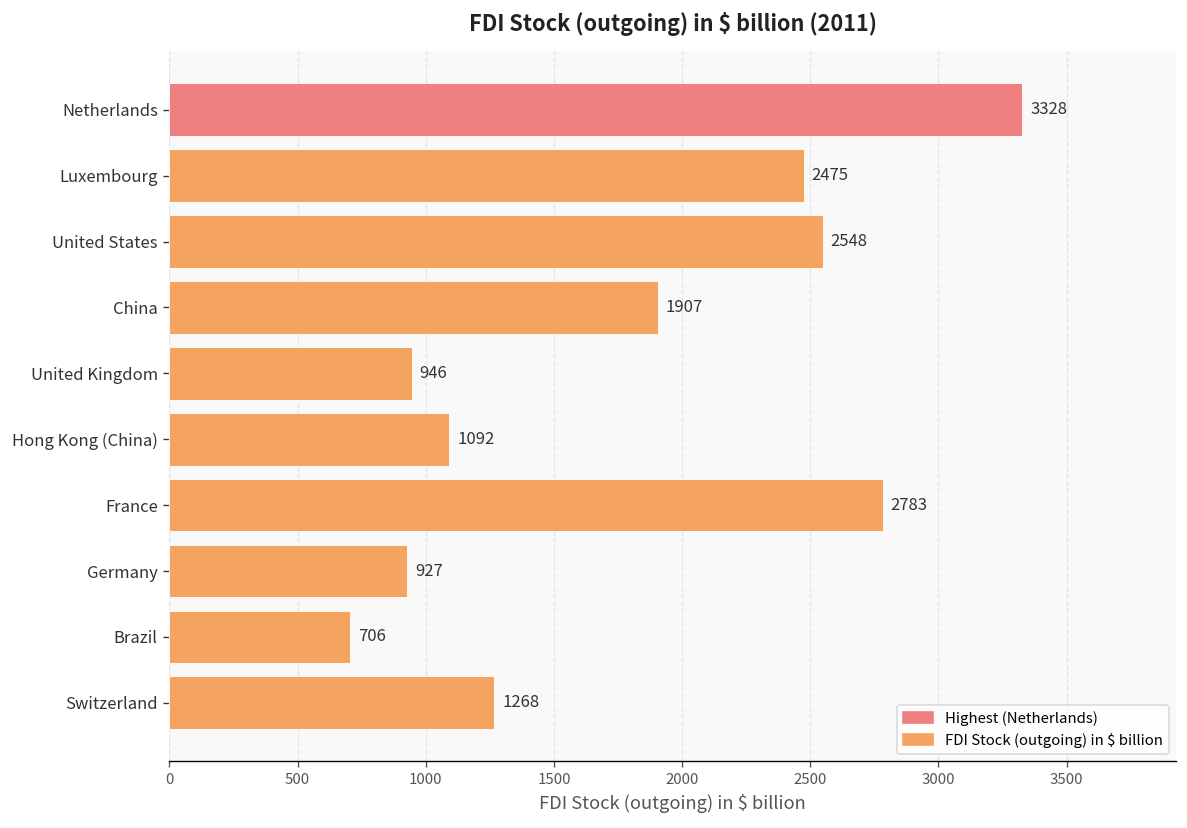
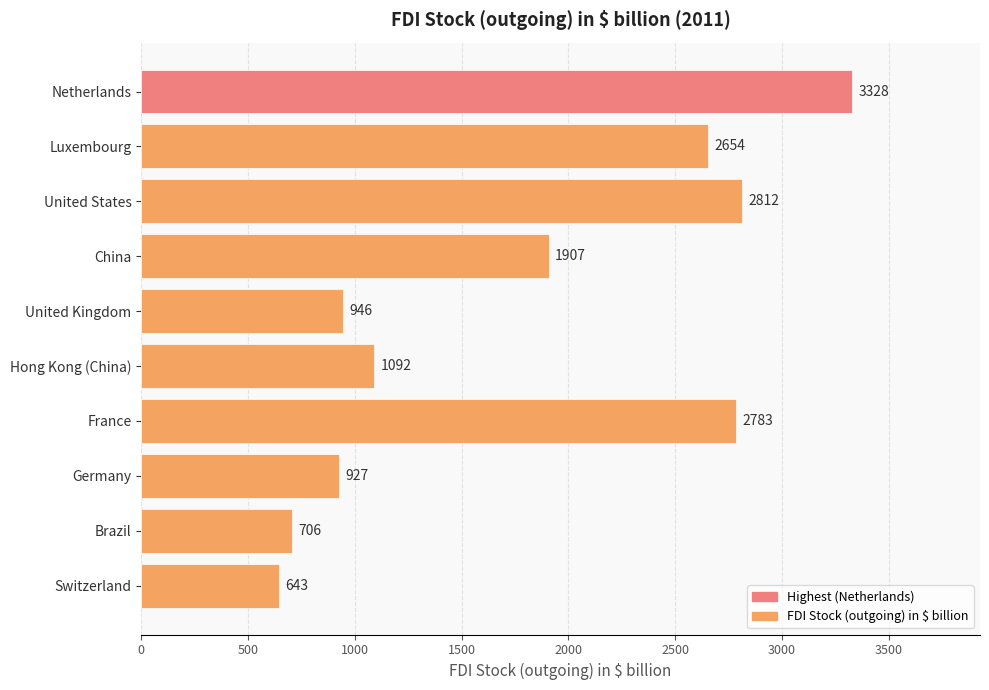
Luxembourg: 2475 -> 2654
United States: 2548 -> 2812
Switzerland: 1268 -> 643
